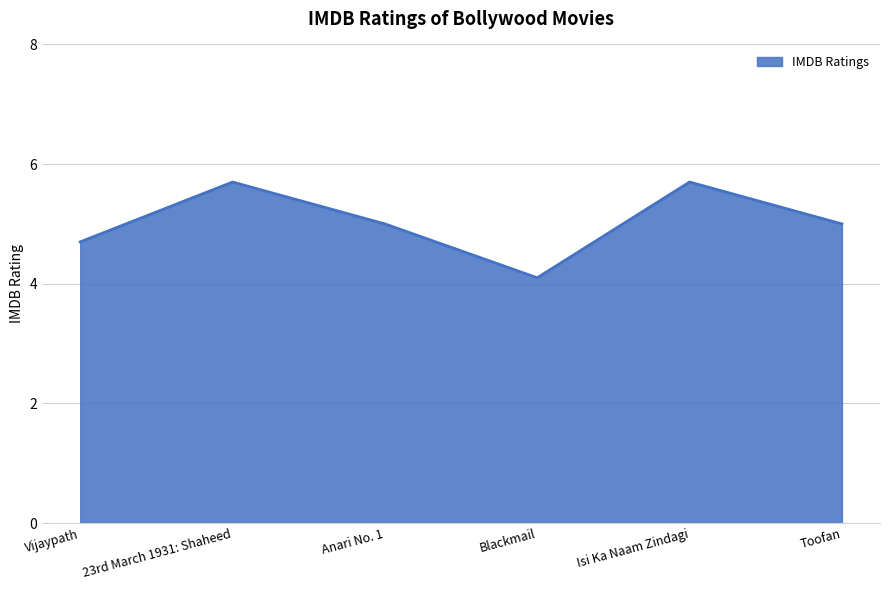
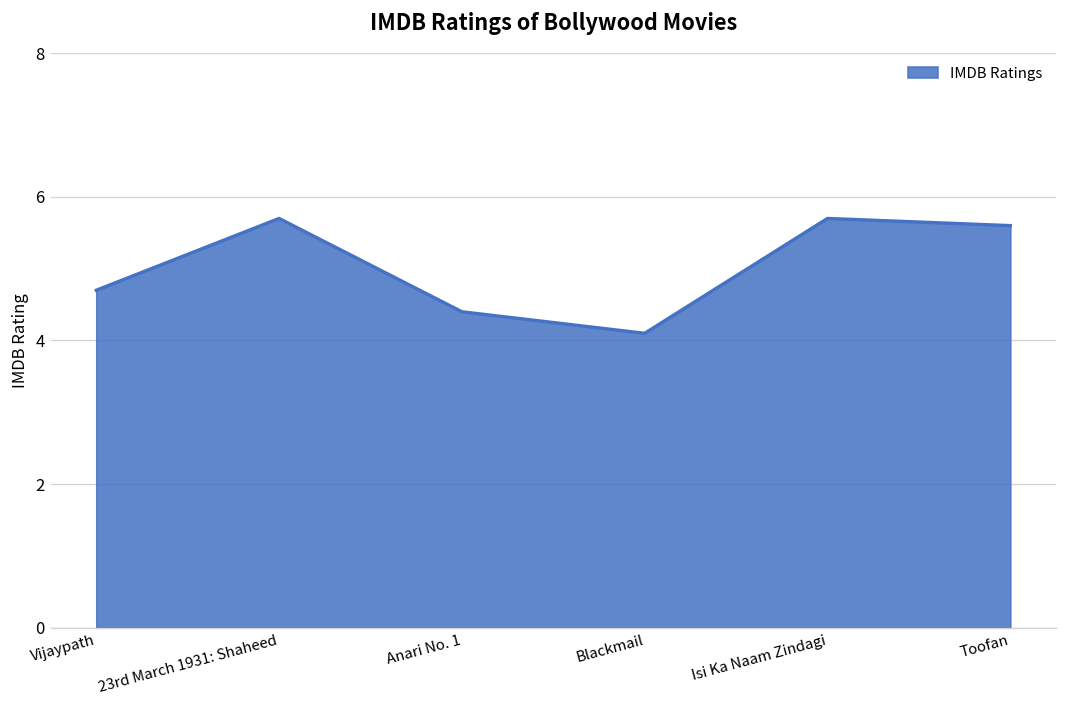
Anari No. 1: 5.0 -> 4.4
Toofan: 5.0 -> 5.6
